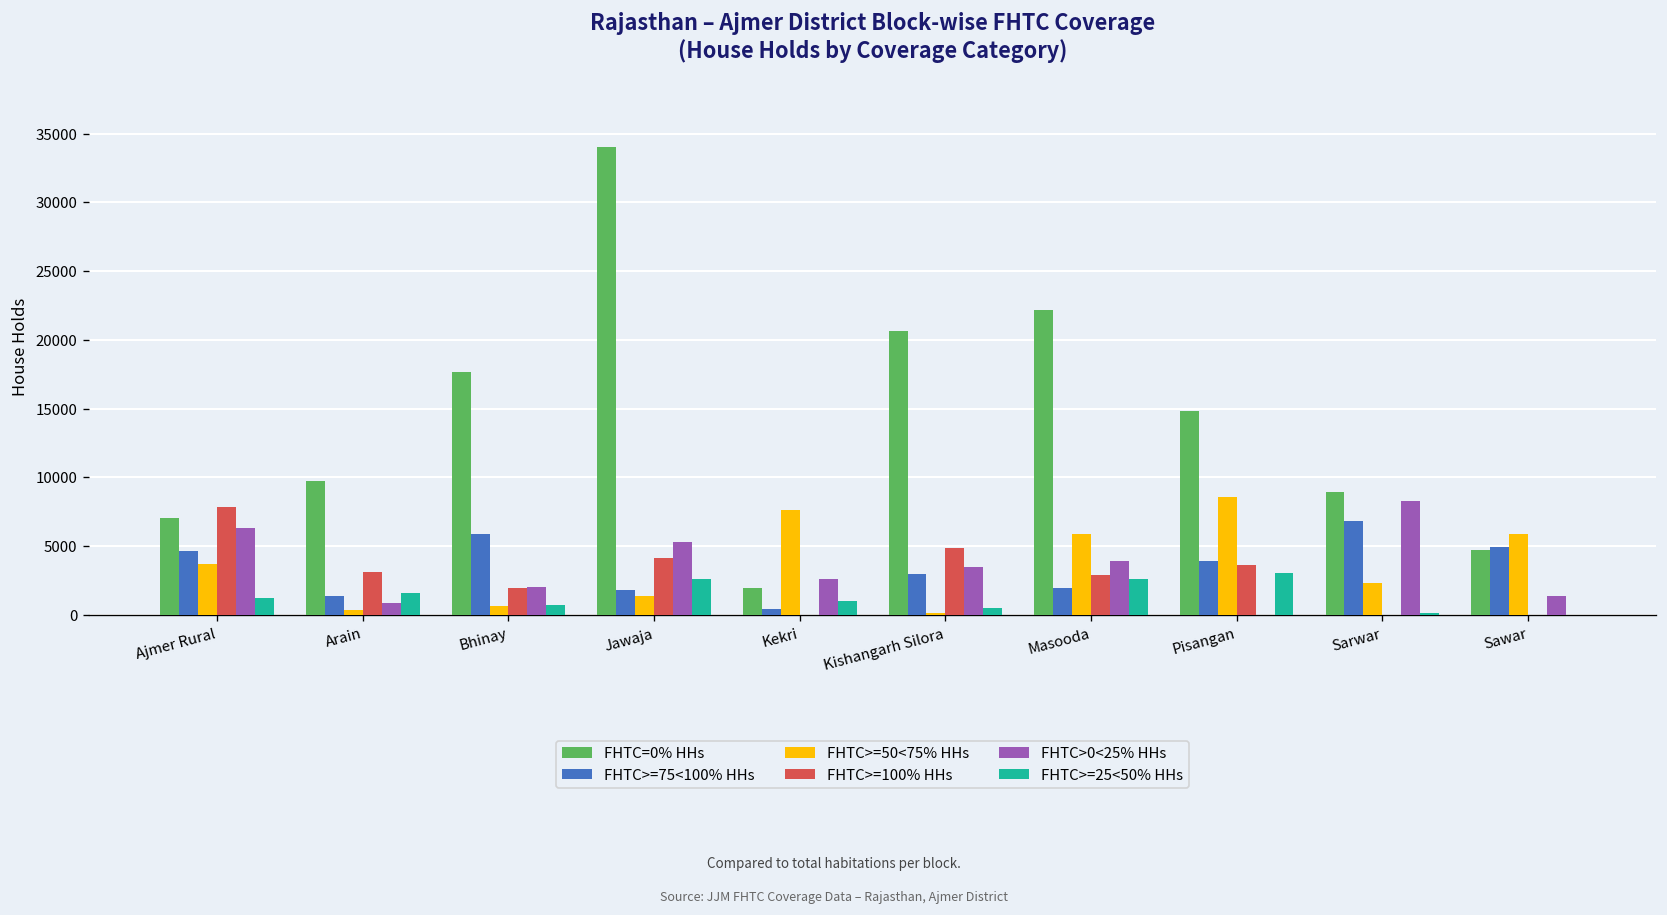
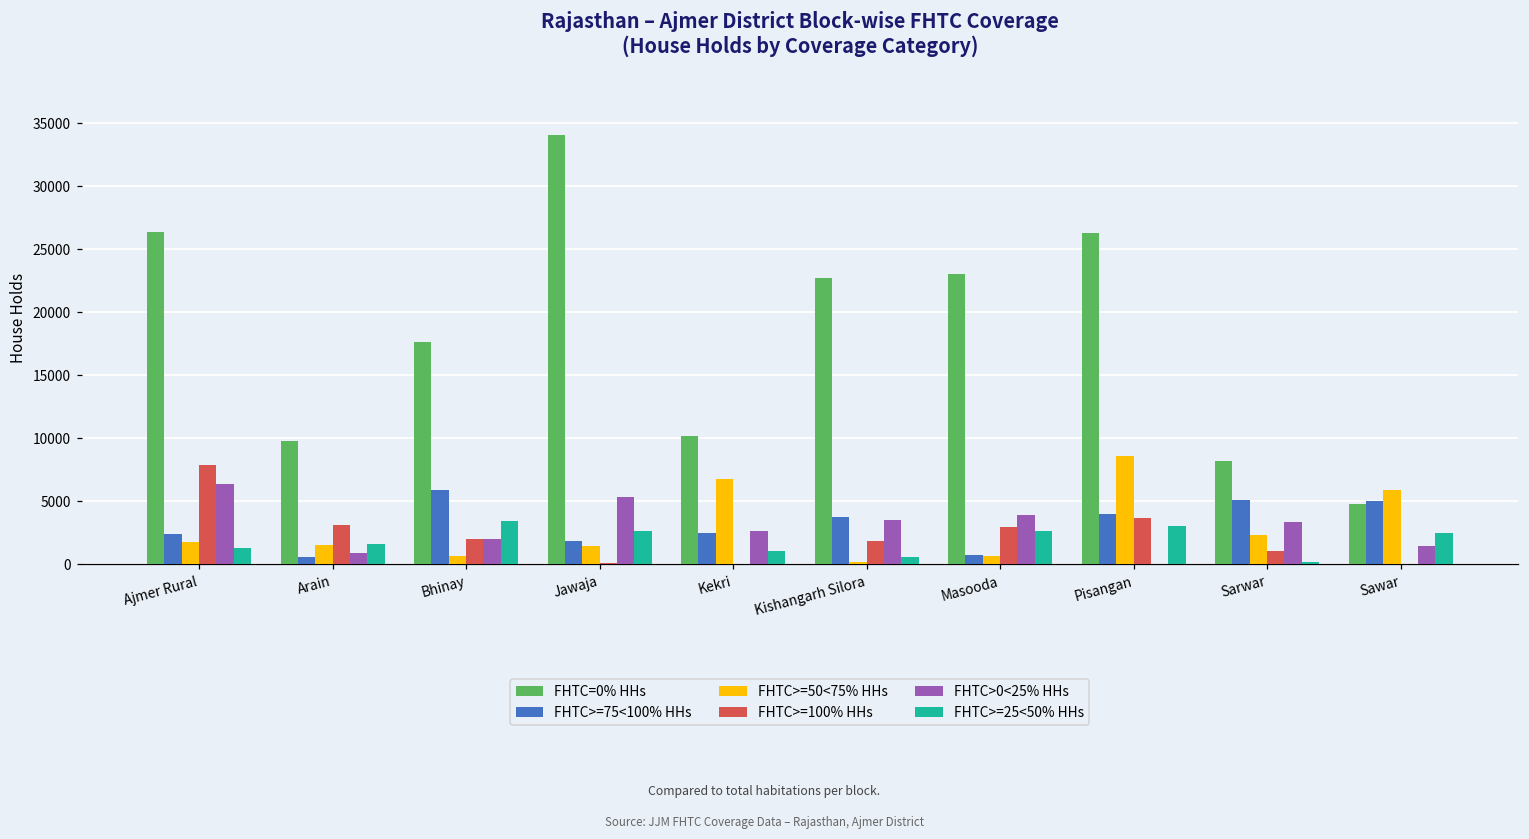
FHTC=0% HHs, Ajmer Rural: 7000 -> 26300
FHTC>=75<100% HHs, Ajmer Rural: 4700 -> 2400
FHTC>=50<75% HHs, Ajmer Rural: 3700 -> 1700
FHTC>=75<100% HHs, Arain: 1300 -> 500
FHTC>=50<75% HHs, Arain: 400 -> 1500
FHTC>=25<50% HHs, Bhinay: 700 -> 3400
FHTC>=100% HHs, Jawaja: 4100 -> 100
FHTC=0% HHs, Kekri: 1900 -> 10200
FHTC>=75<100% HHs, Kekri: 400 -> 2500
FHTC>=50<75% HHs, Kekri: 7700 -> 6800
FHTC=0% HHs, Kishangarh Silora: 20600 -> 22700
FHTC>=75<100% HHs, Kishangarh Silora: 2900 -> 3700
FHTC>=100% HHs, Kishangarh Silora: 4800 -> 1800
FHTC=0% HHs, Masooda: 22200 -> 23000
FHTC>=75<100% HHs, Masooda: 2000 -> 700
FHTC>=50<75% HHs, Masooda: 5900 -> 600
FHTC=0% HHs, Pisangan: 14900 -> 26300
FHTC=0% HHs, Sarwar: 8900 -> 8200
FHTC>=75<100% HHs, Sarwar: 6800 -> 5100
FHTC>=100% HHs, Sarwar: 0 -> 1000
FHTC>0<25% HHs, Sarwar: 8300 -> 3300
FHTC>=25<50% HHs, Sawar: 0 -> 2500
